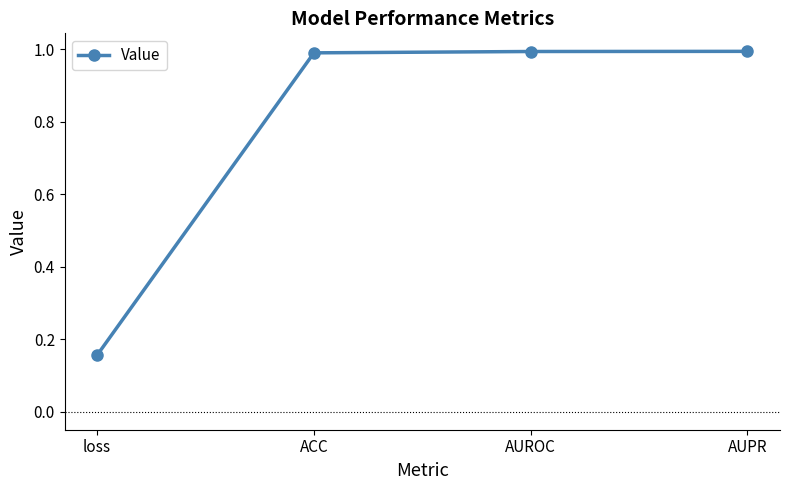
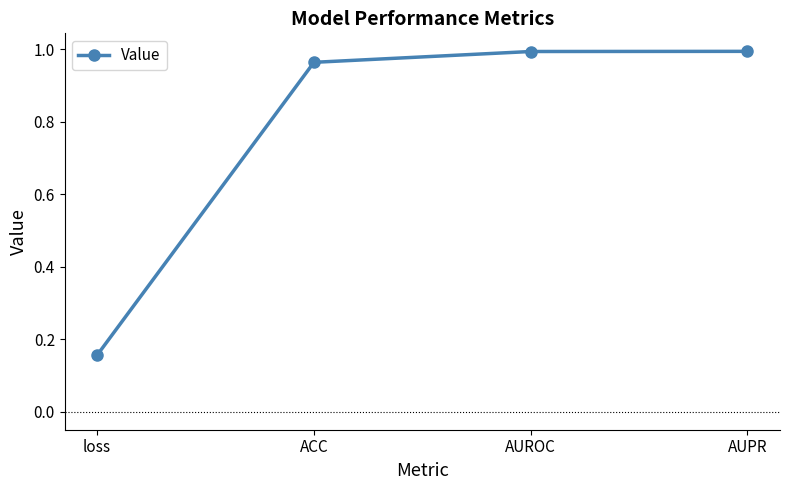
ACC: 0.99 -> 0.96
